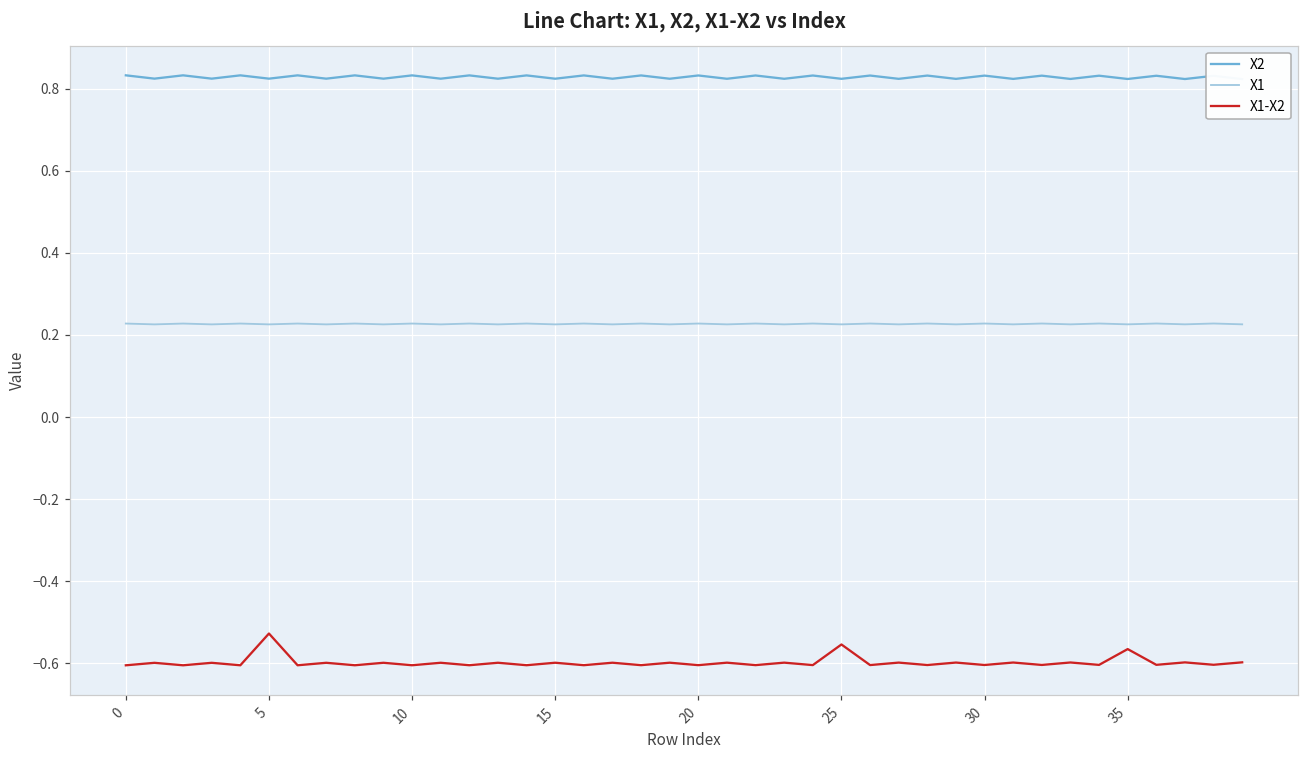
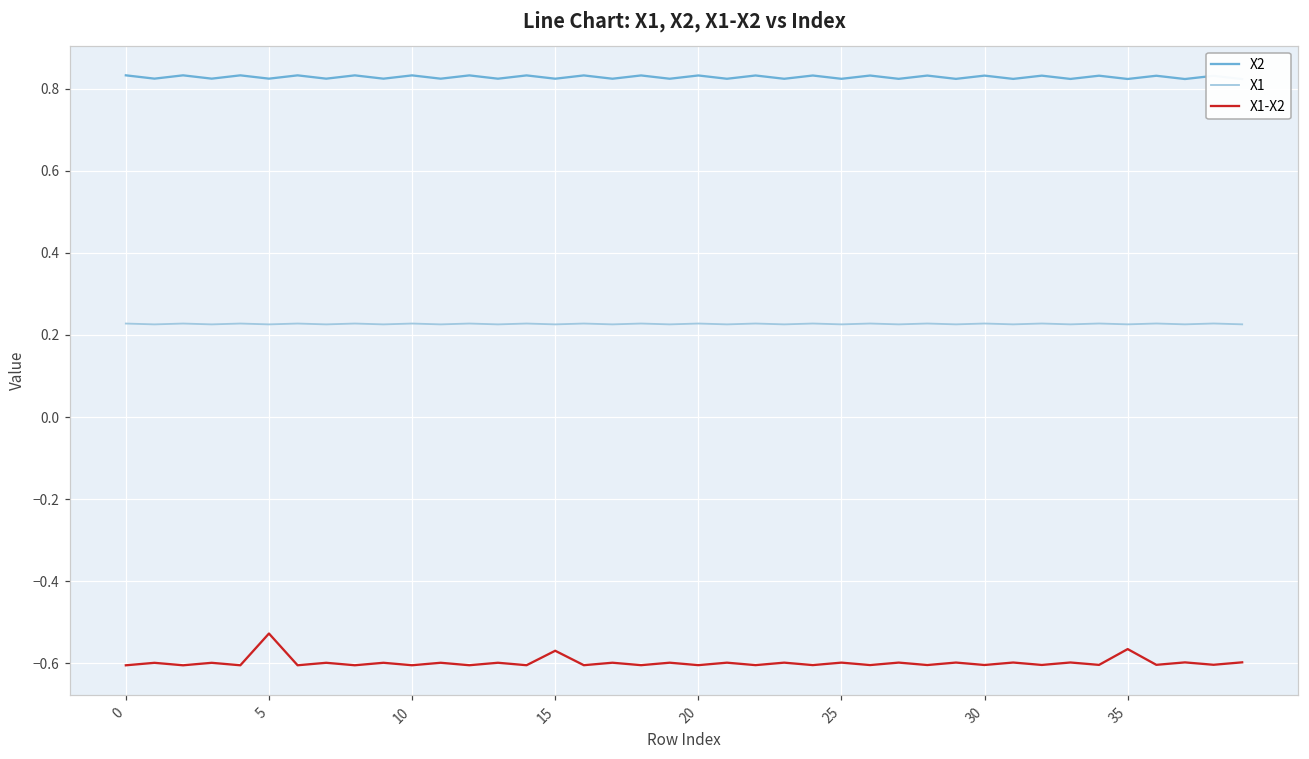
X1-X2, 15: -0.60 -> -0.57
X1-X2, 25: -0.55 -> -0.60
